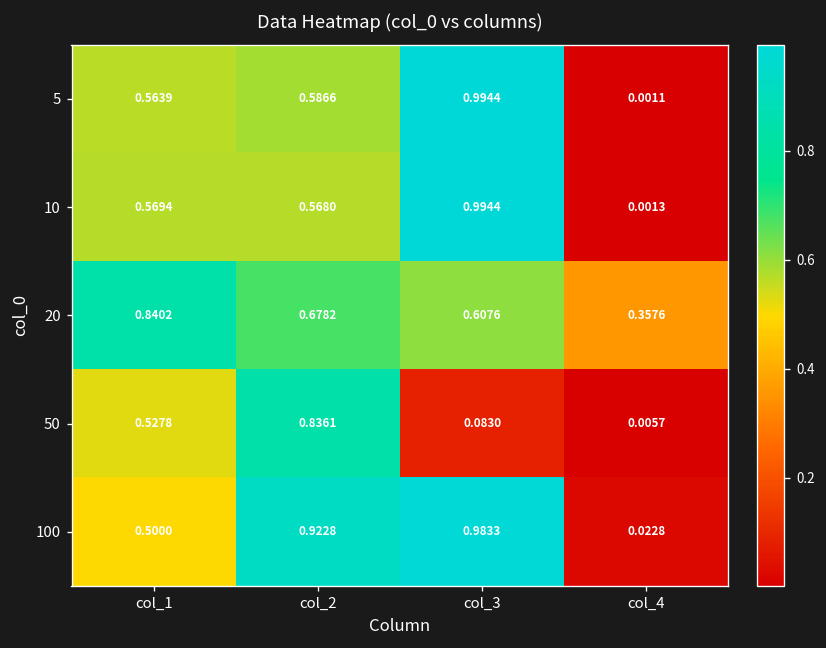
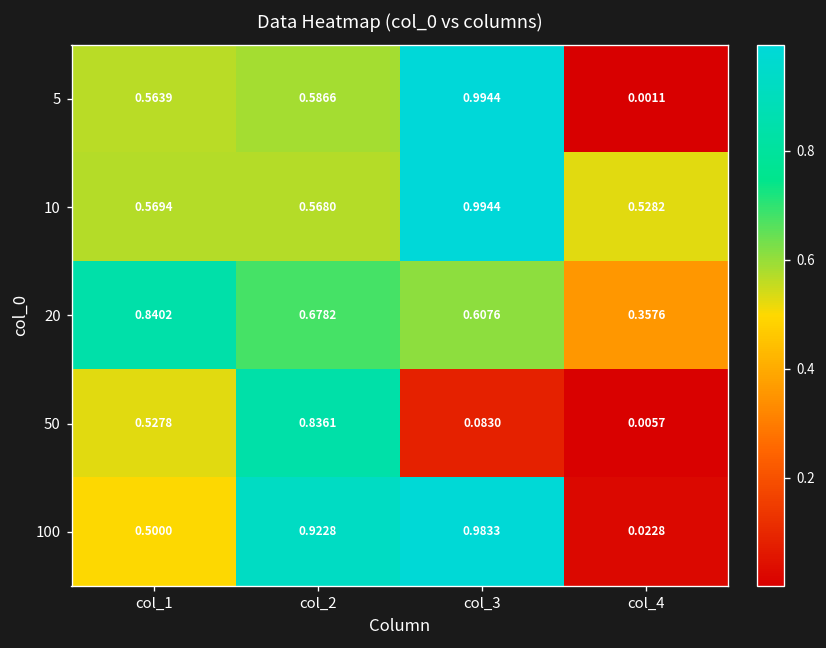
10, col_4: 0.0013 -> 0.5282
